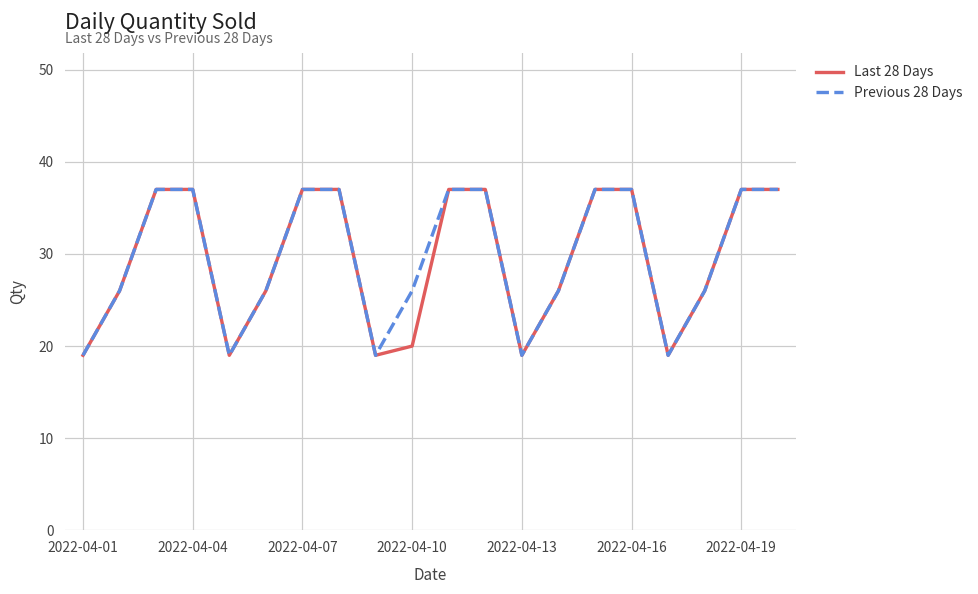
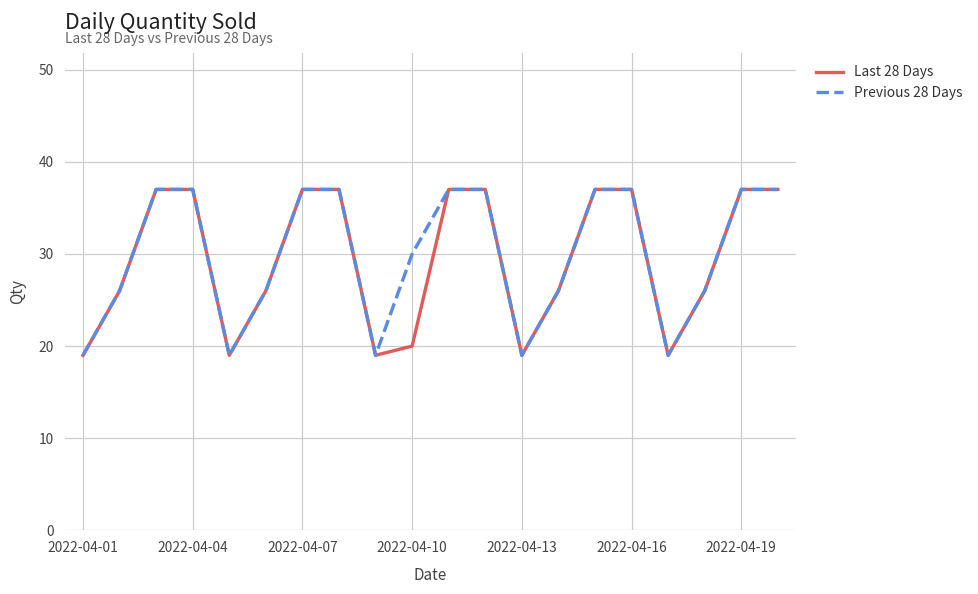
Previous 28 Days, 2022-04-10: 26 -> 30
